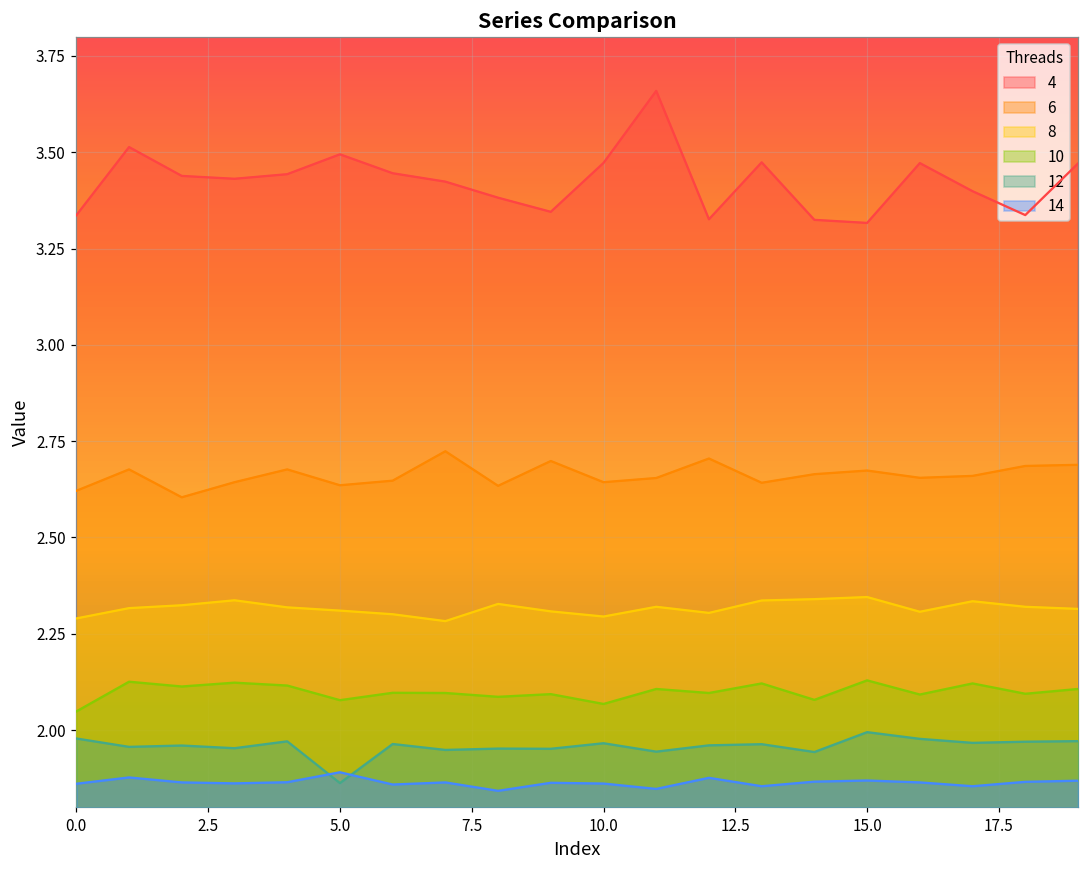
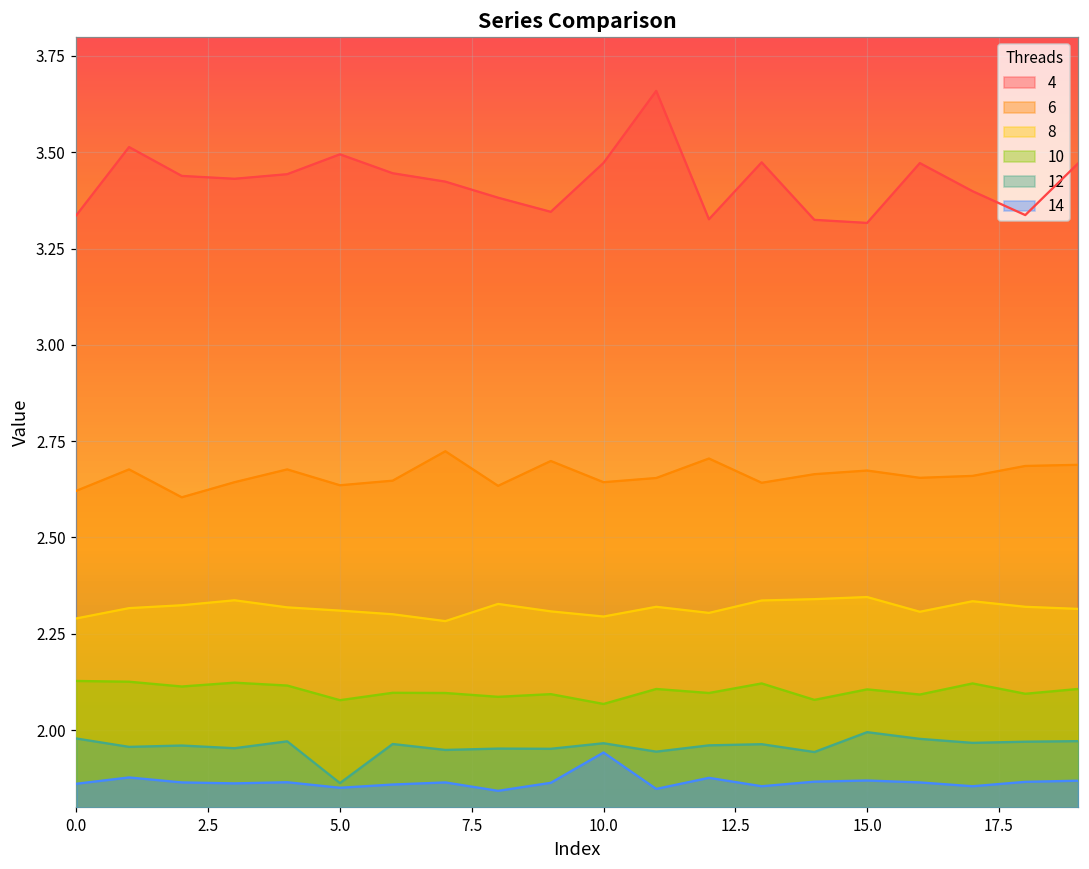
10, 0.0: 2.05 -> 2.13
14, 5.0: 1.89 -> 1.85
14, 10.0: 1.86 -> 1.94
10, 15.0: 2.13 -> 2.11
